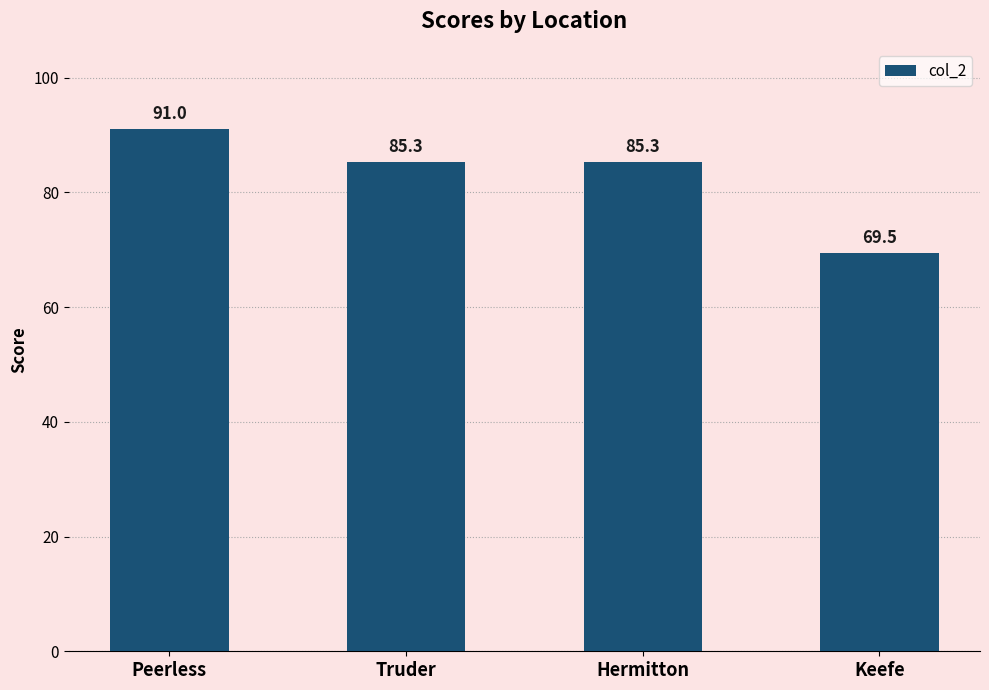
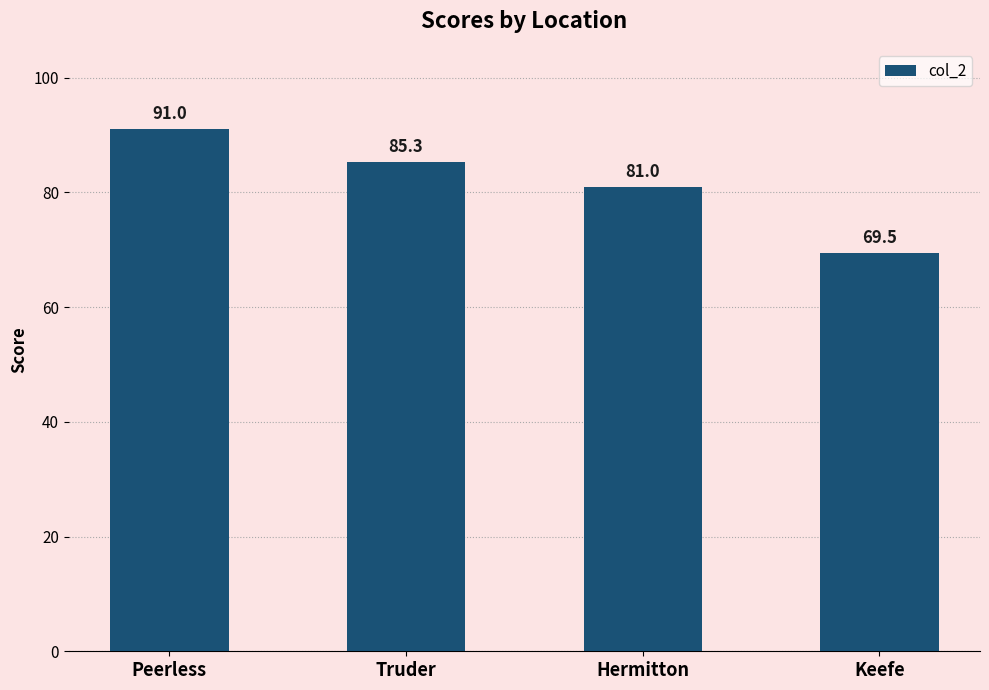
Hermitton: 85.3 -> 81.0
